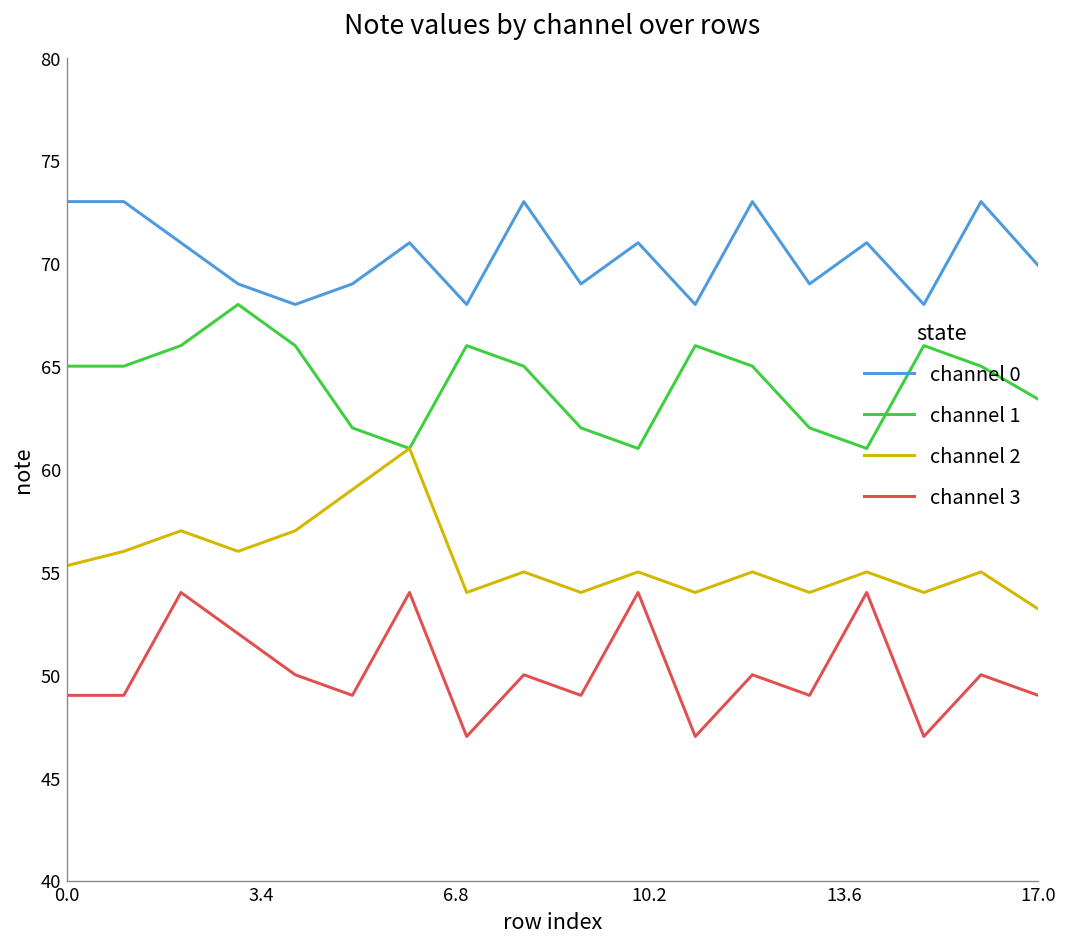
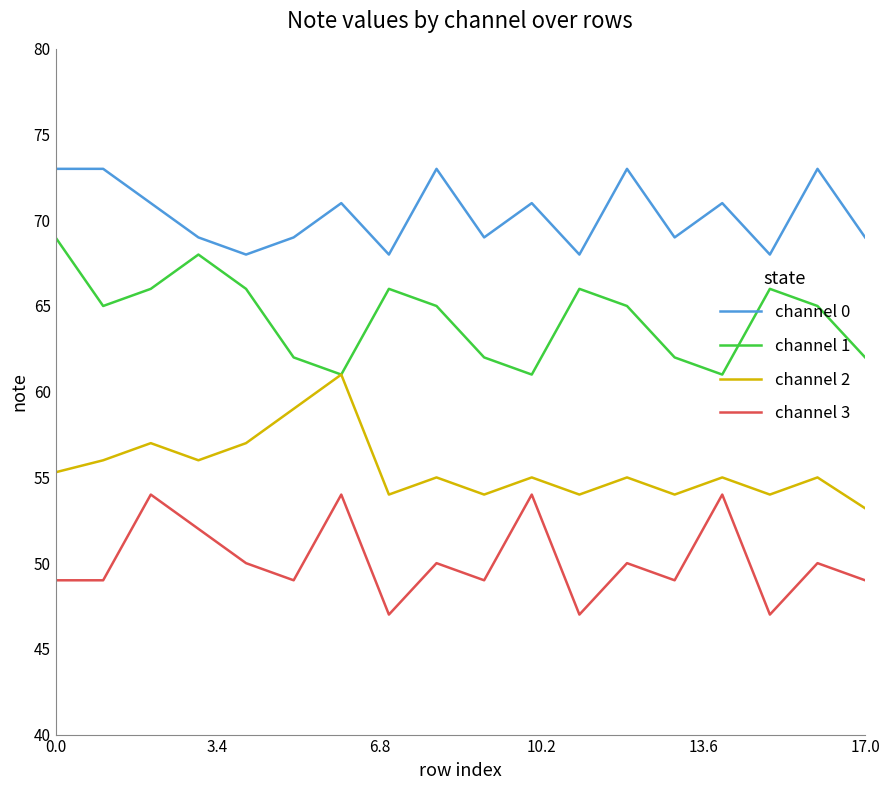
channel 1, 0.0: 65 -> 69
channel 0, 17.0: 69.9 -> 69.0
channel 1, 17.0: 63.4 -> 62.0
